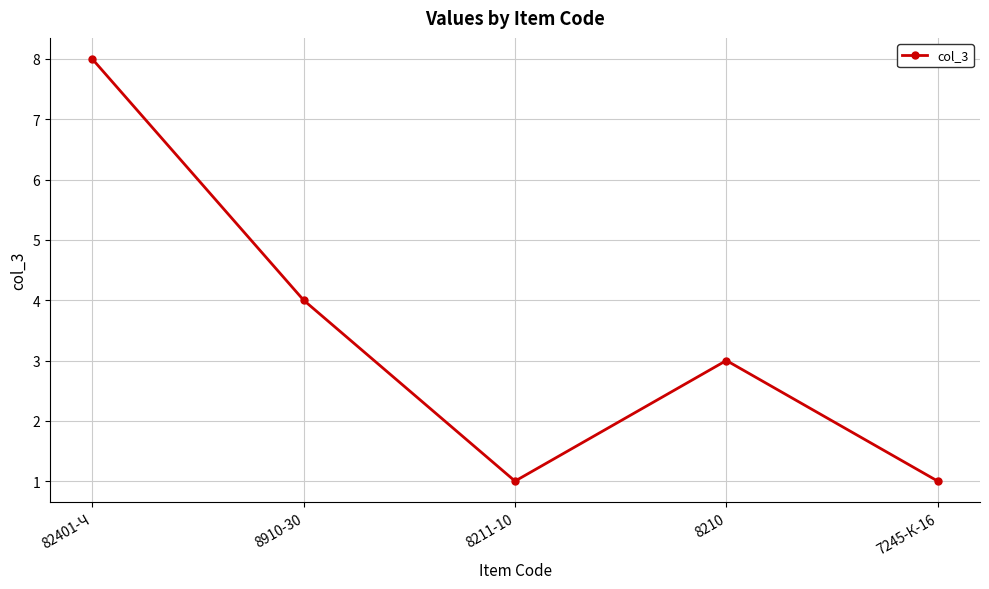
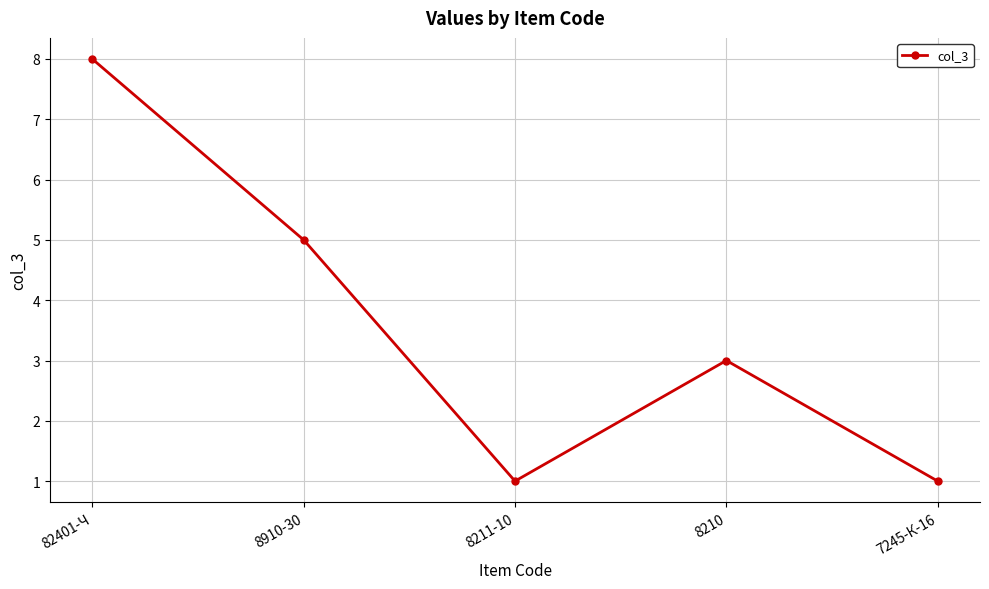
8910-30: 4 -> 5
